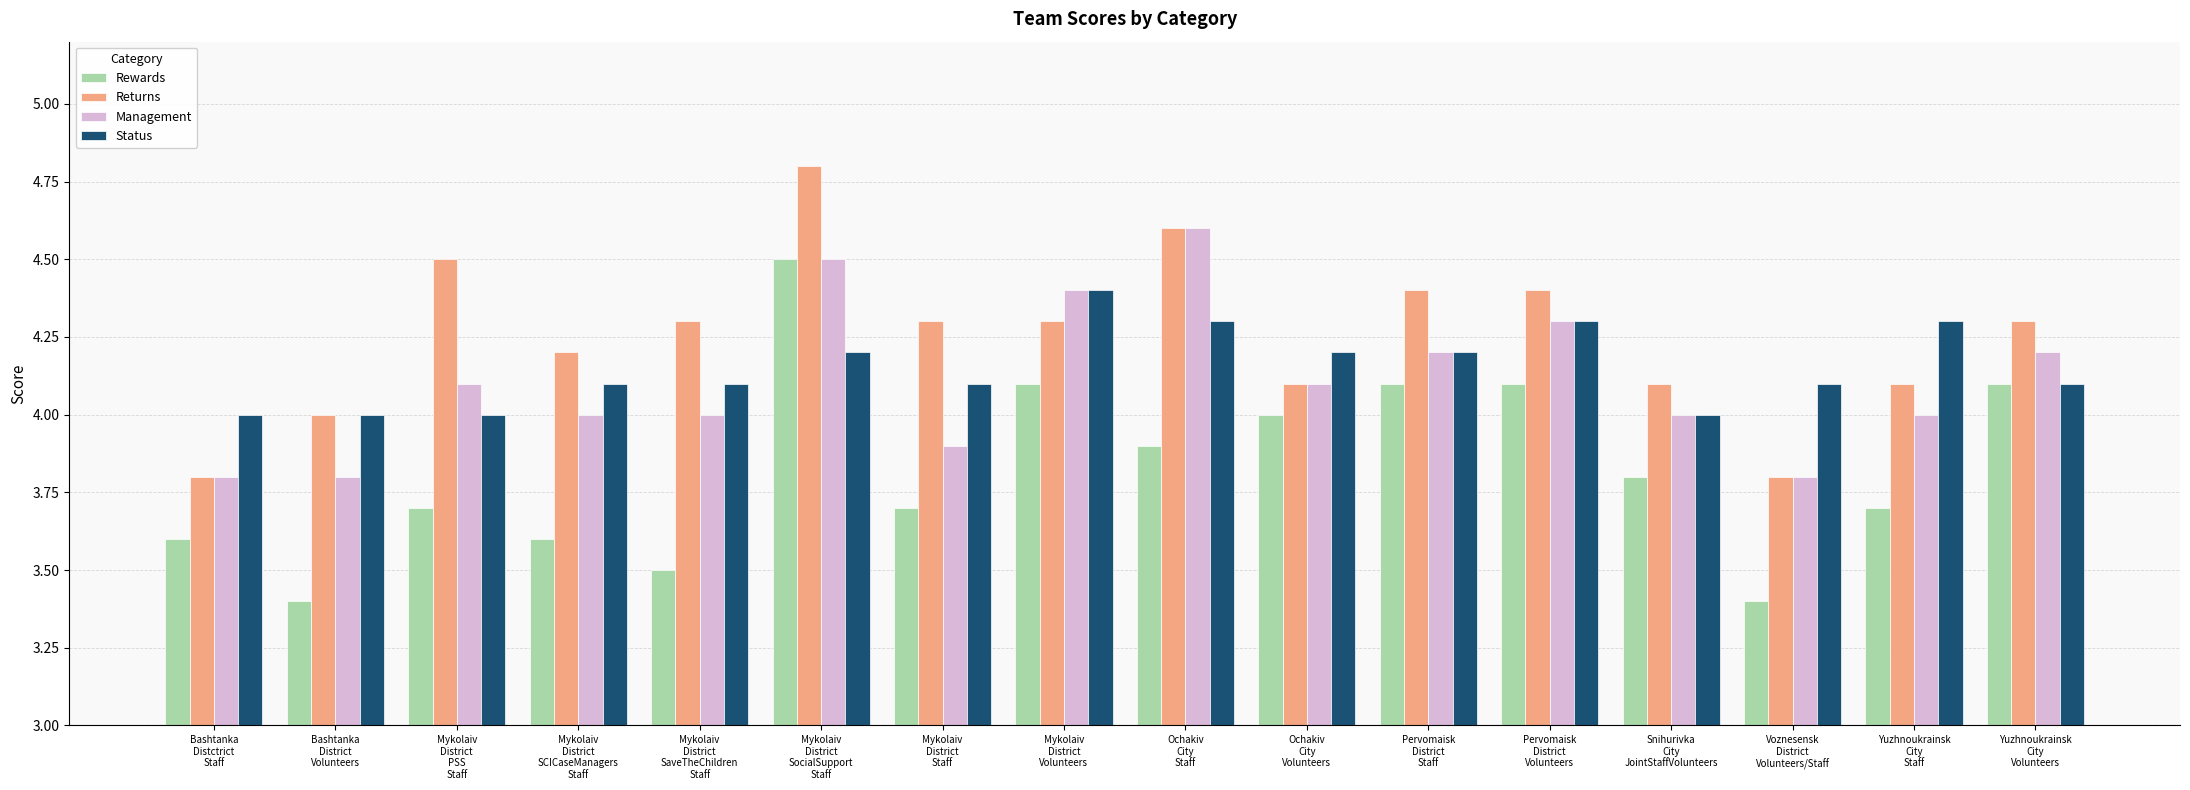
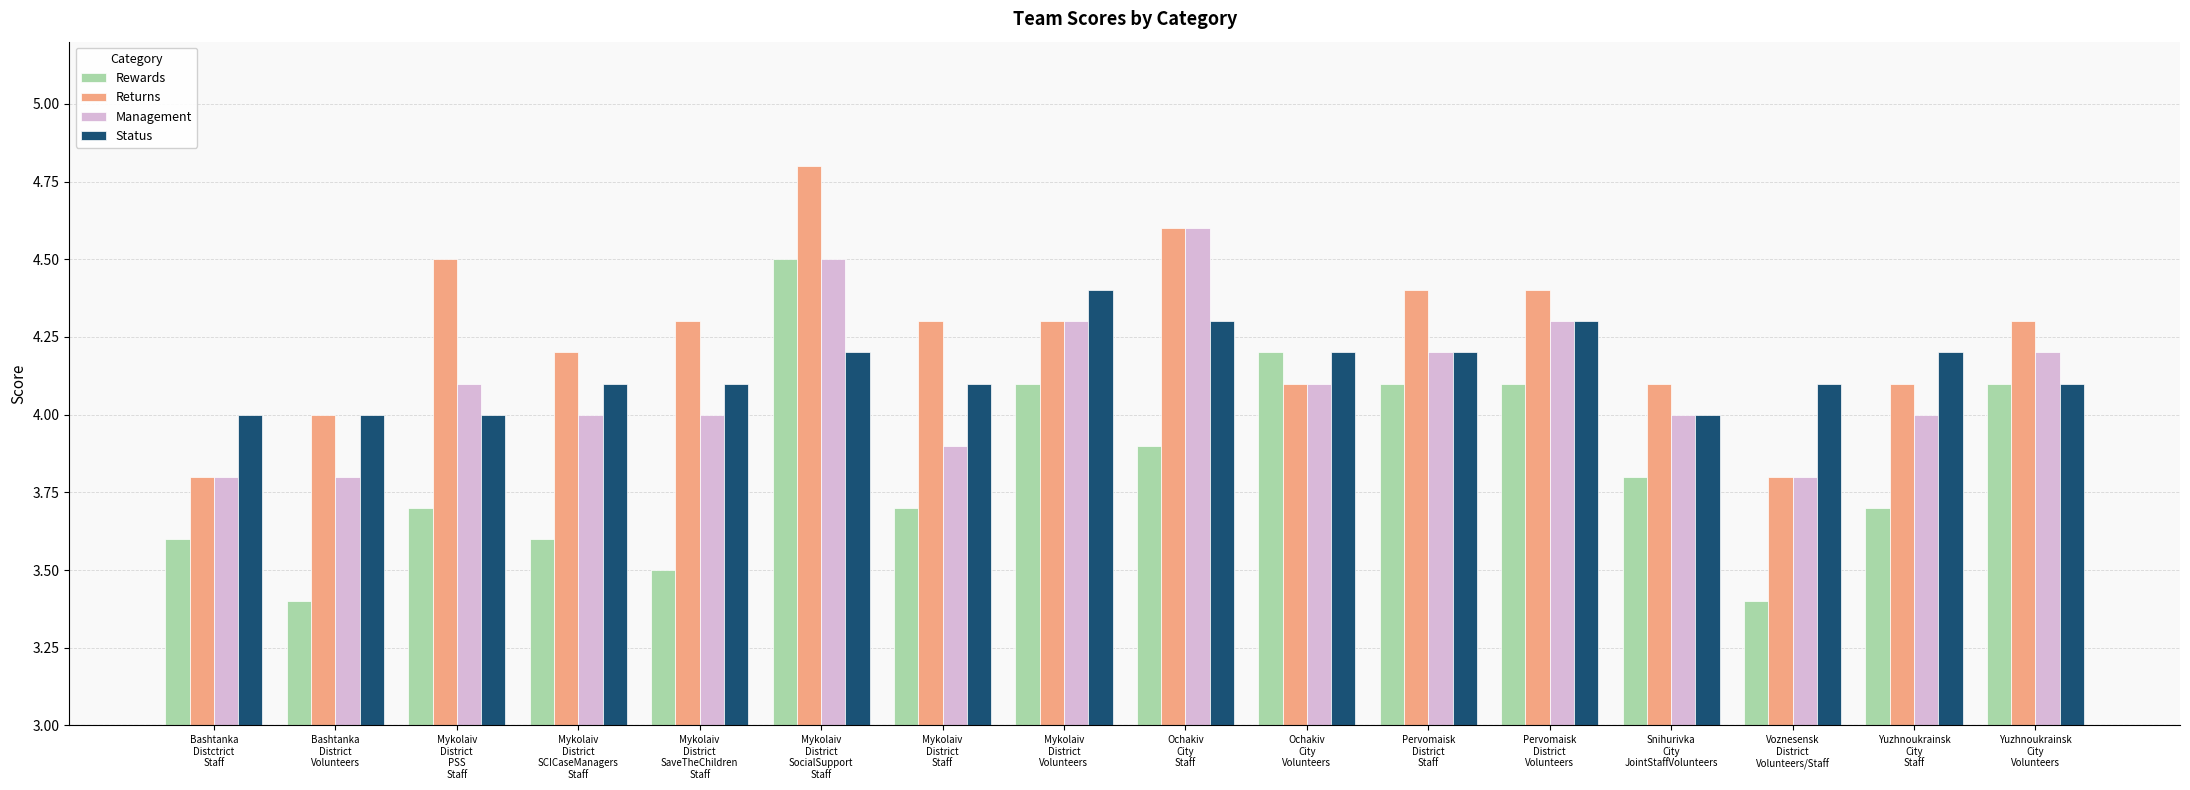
Management, Mykolaiv District Volunteers: 4.4 -> 4.3
Rewards, Ochakiv City Volunteers: 4.0 -> 4.2
Status, Yuzhnoukrainsk City Staff: 4.3 -> 4.2
